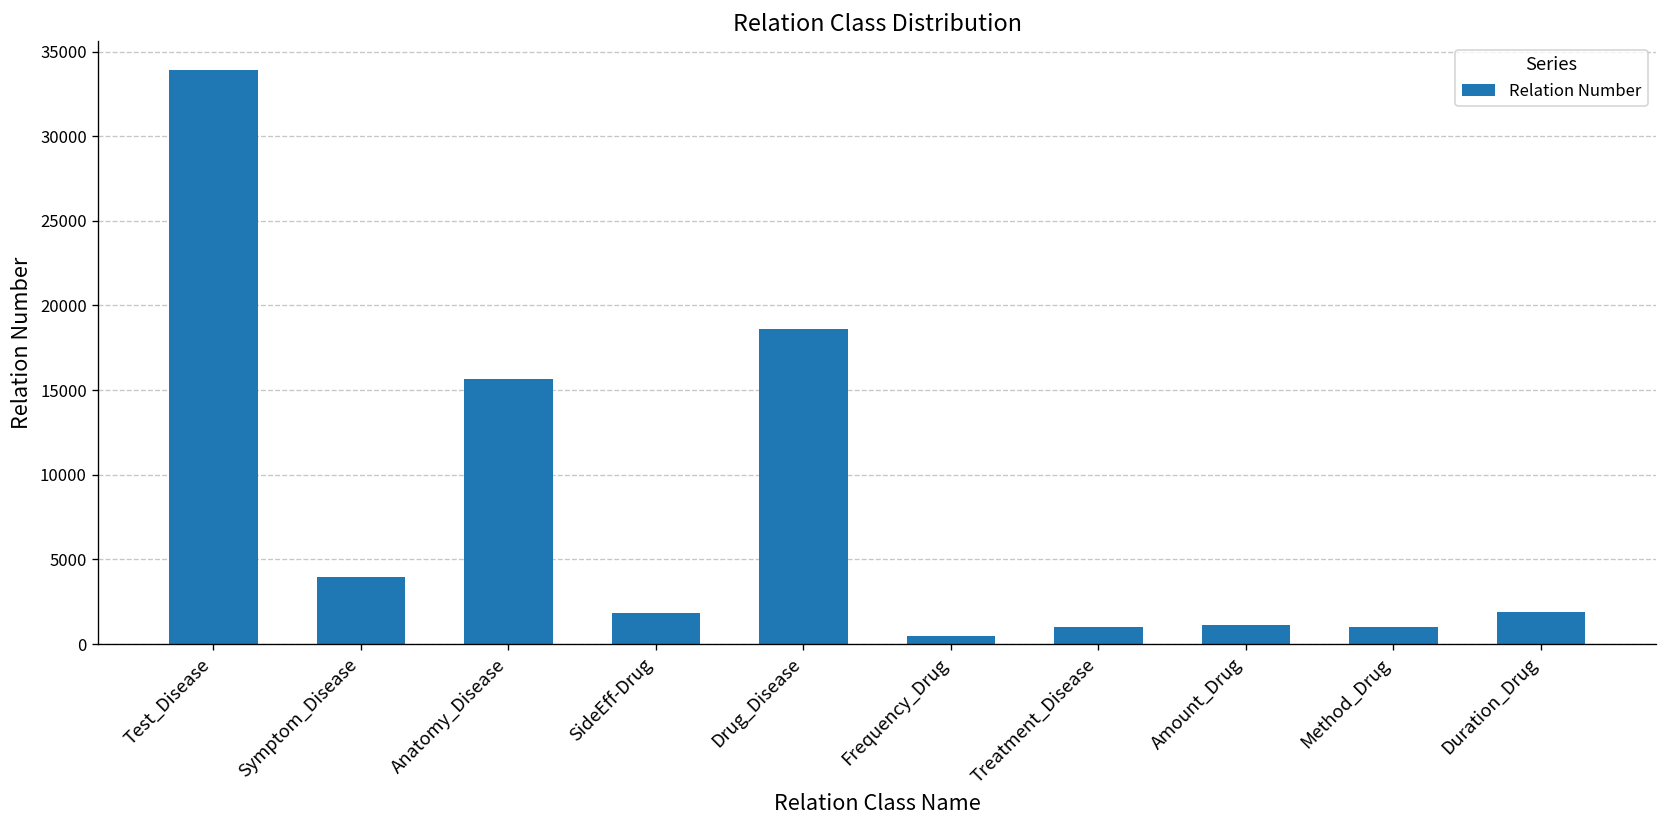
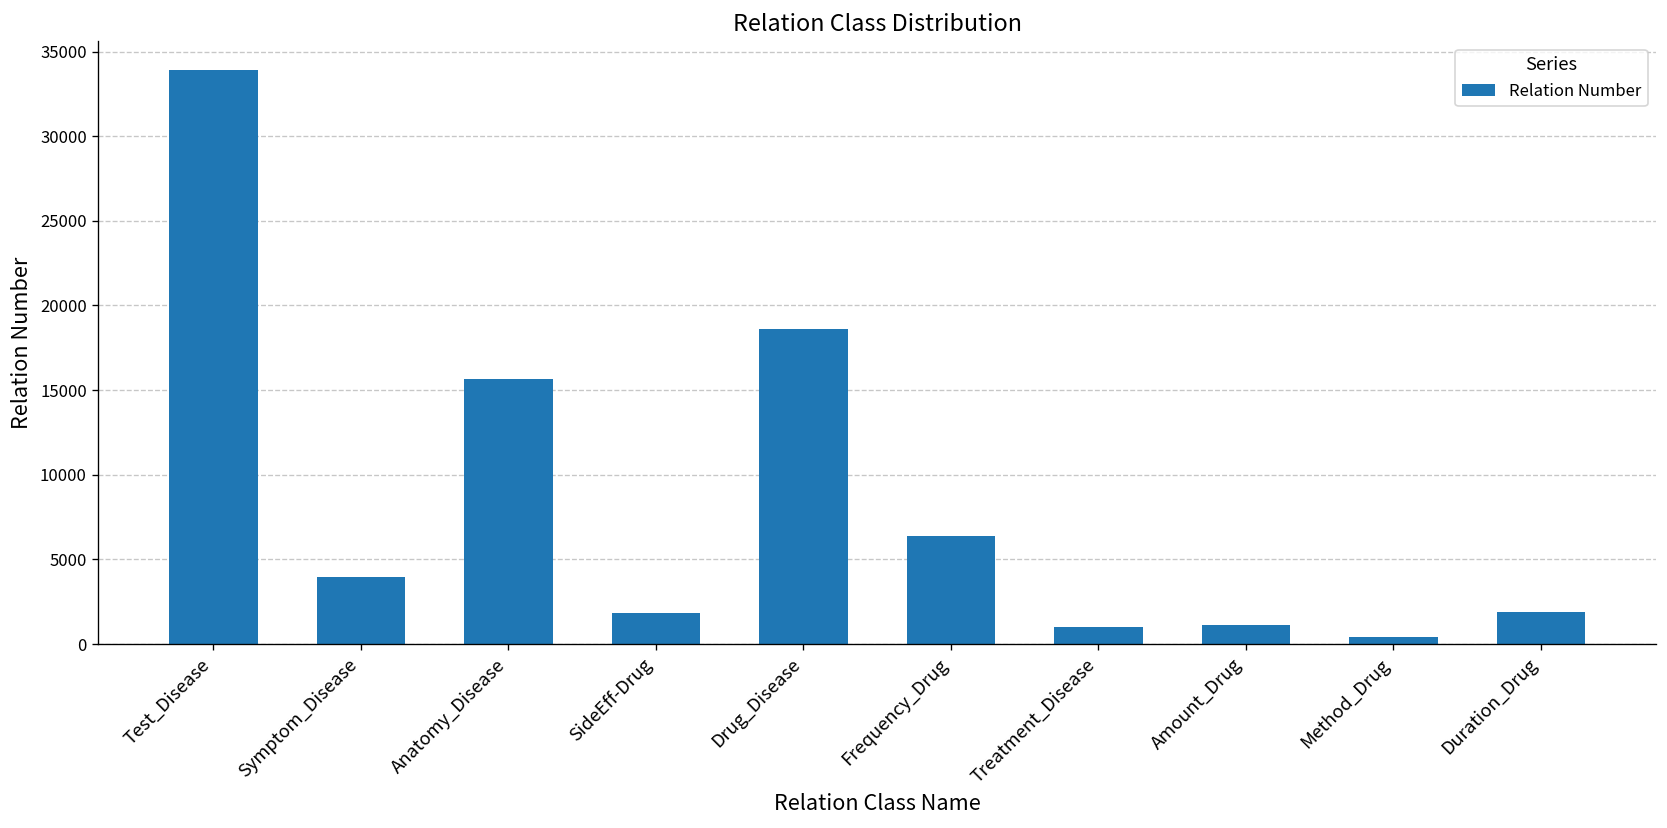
Frequency_Drug: 500 -> 6400
Method_Drug: 1000 -> 400
